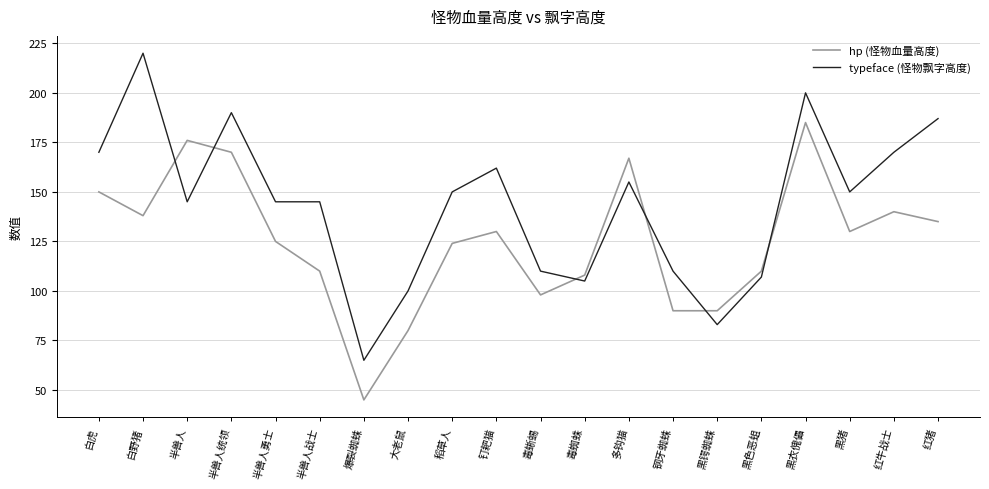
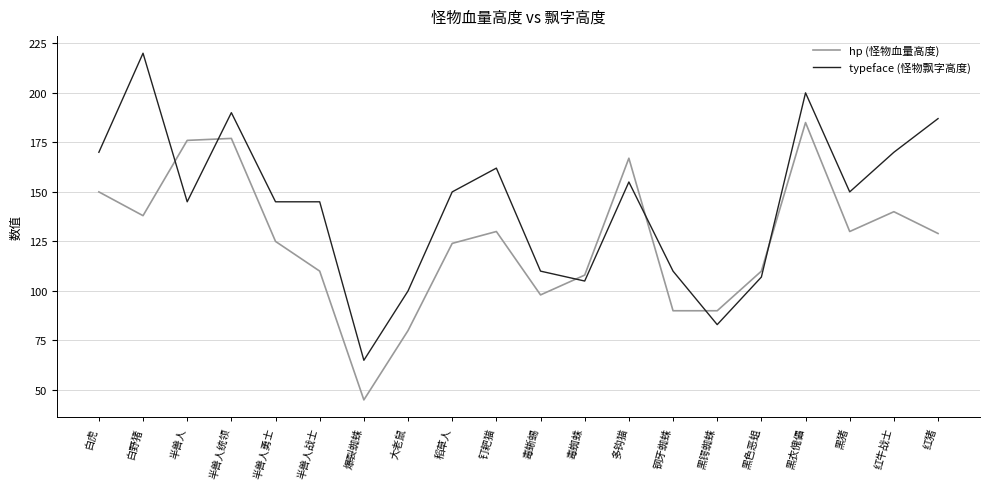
hp (怪物血量高度), 半兽人统领: 170 -> 177
hp (怪物血量高度), 红猪: 135 -> 129
